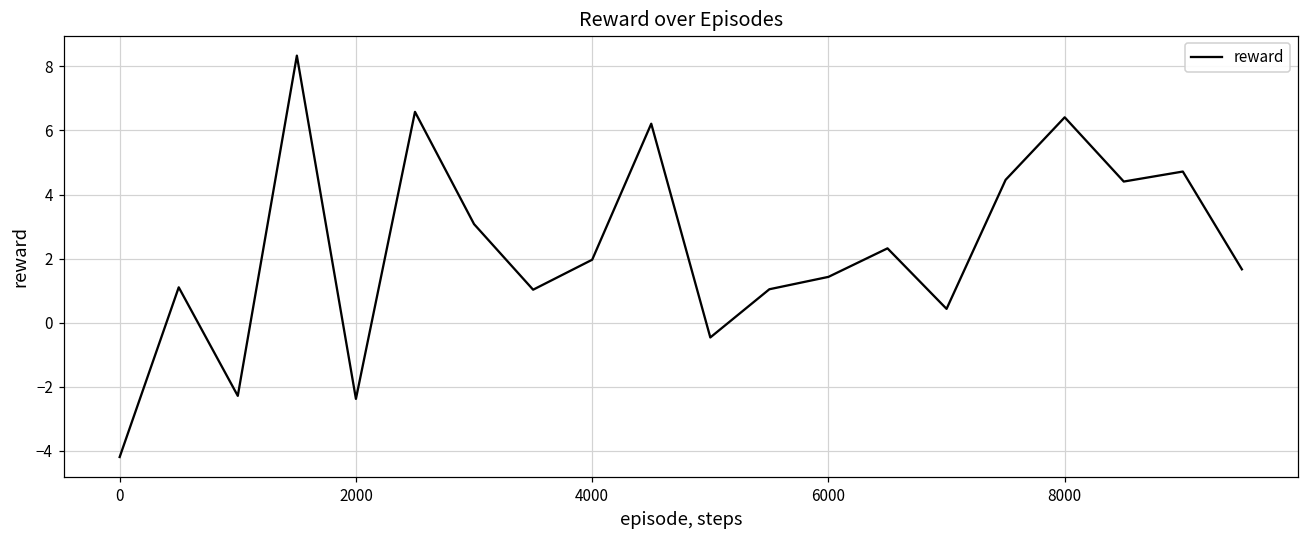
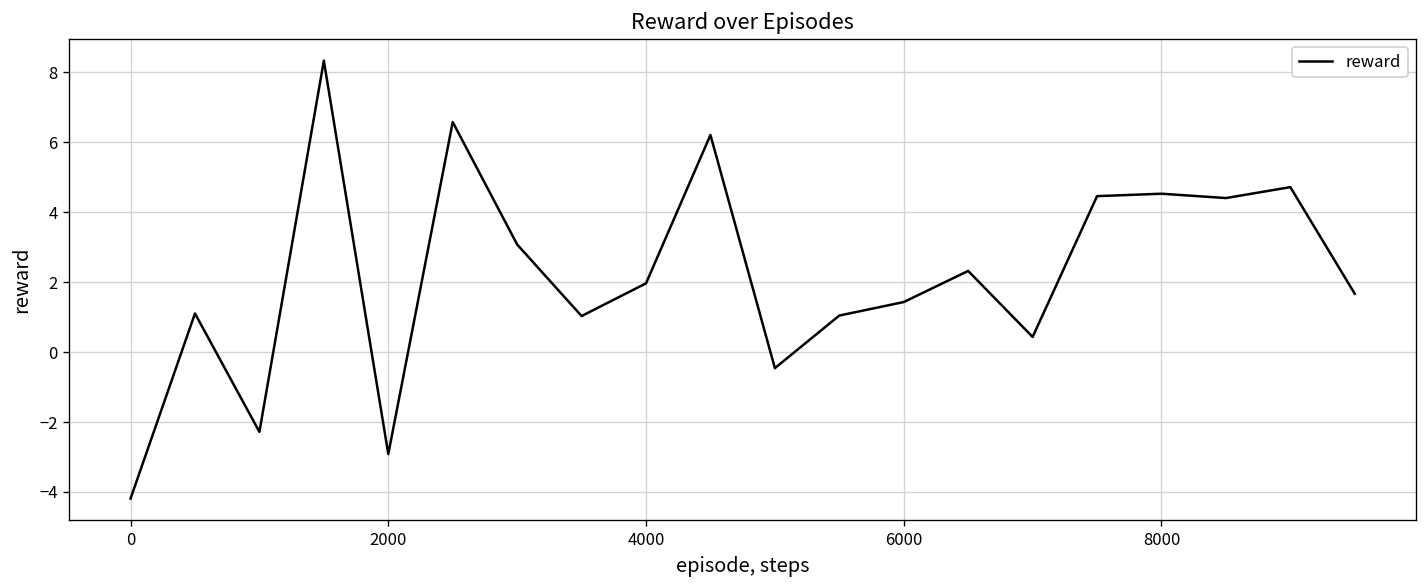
2000: -2.4 -> -2.9
8000: 6.4 -> 4.5
